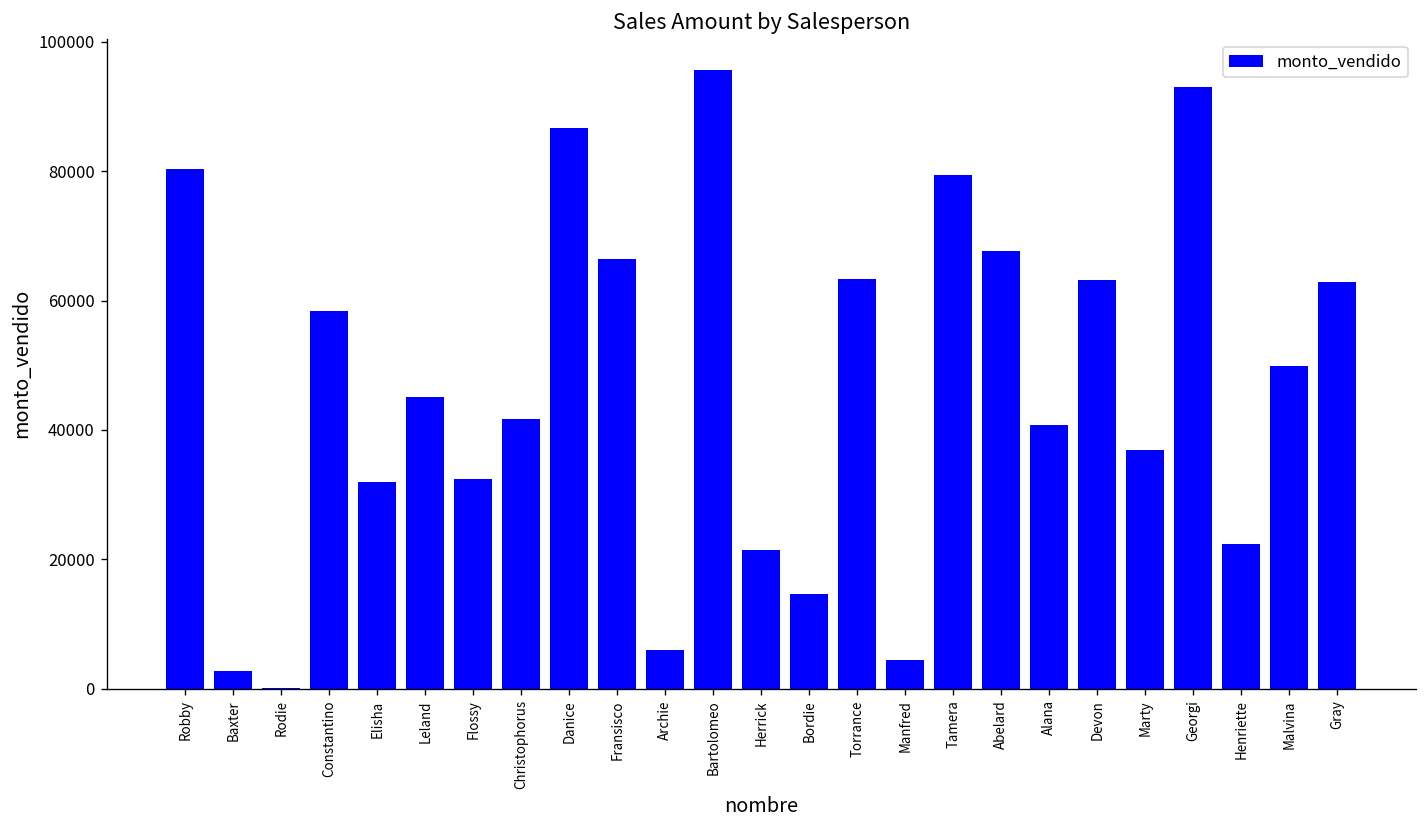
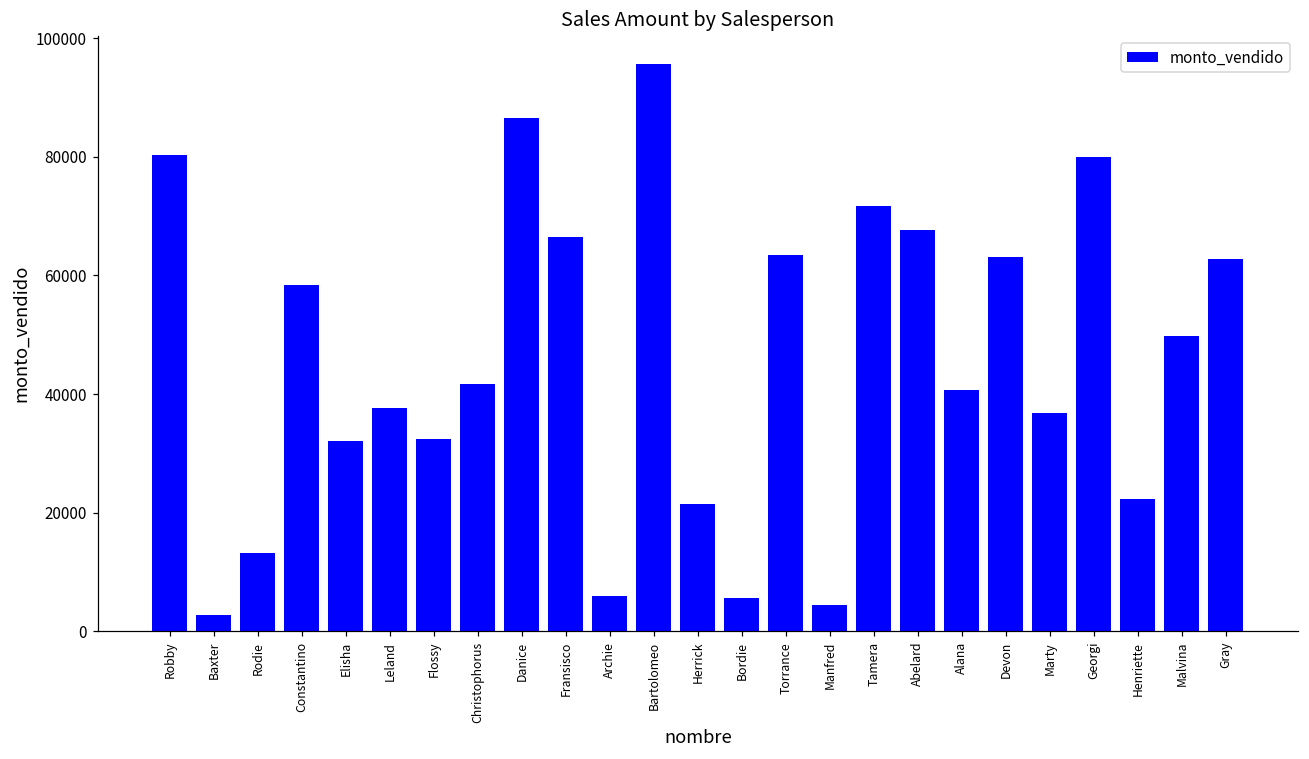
Rodie: 0 -> 13000
Leland: 45000 -> 38000
Bordie: 15000 -> 6000
Tamera: 79000 -> 72000
Georgi: 93000 -> 80000
